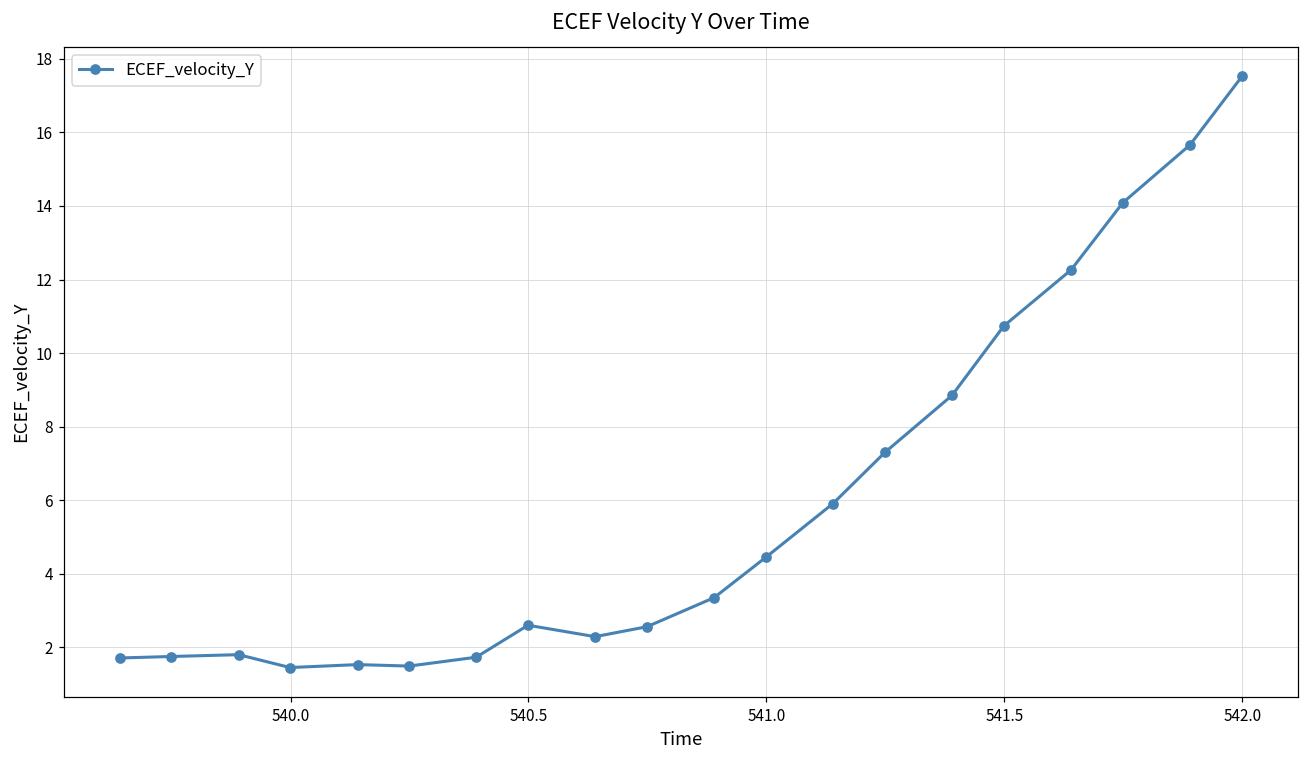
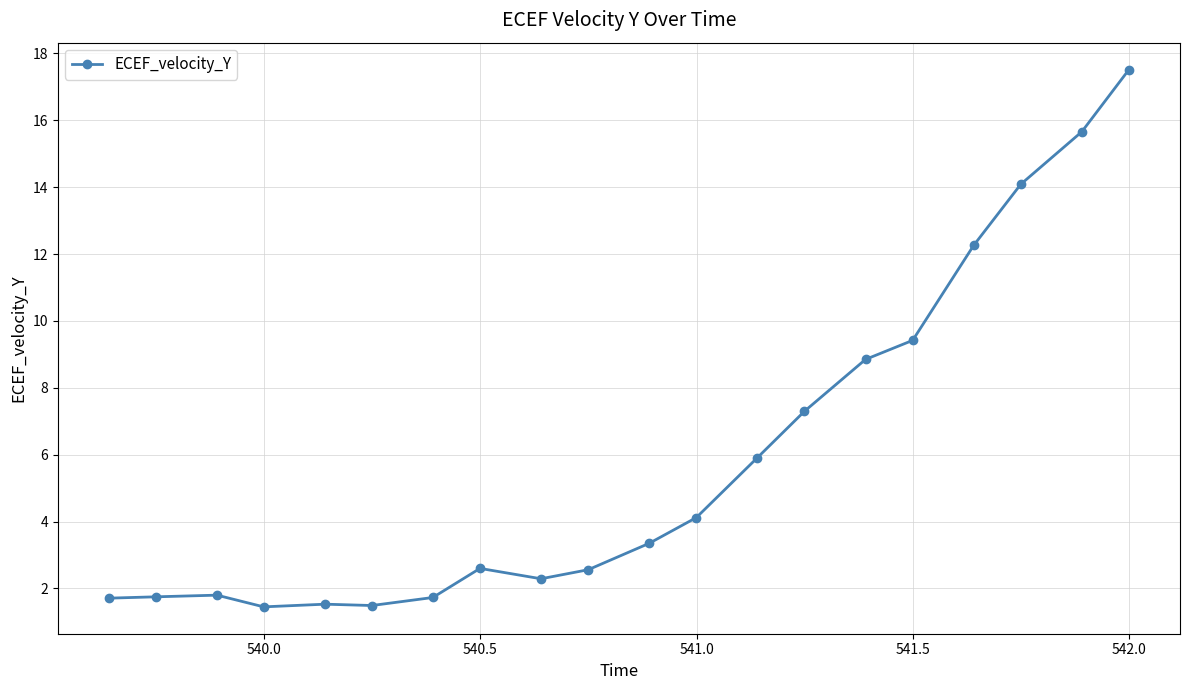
541.0: 4.5 -> 4.1
541.5: 10.7 -> 9.4
